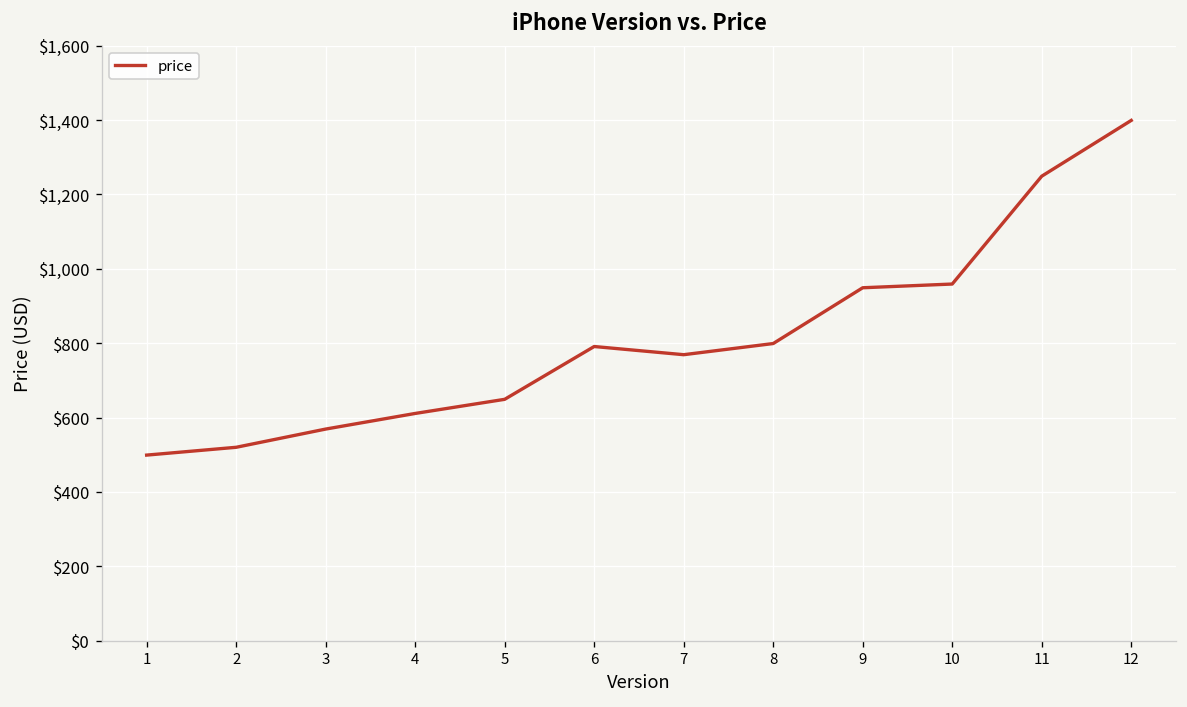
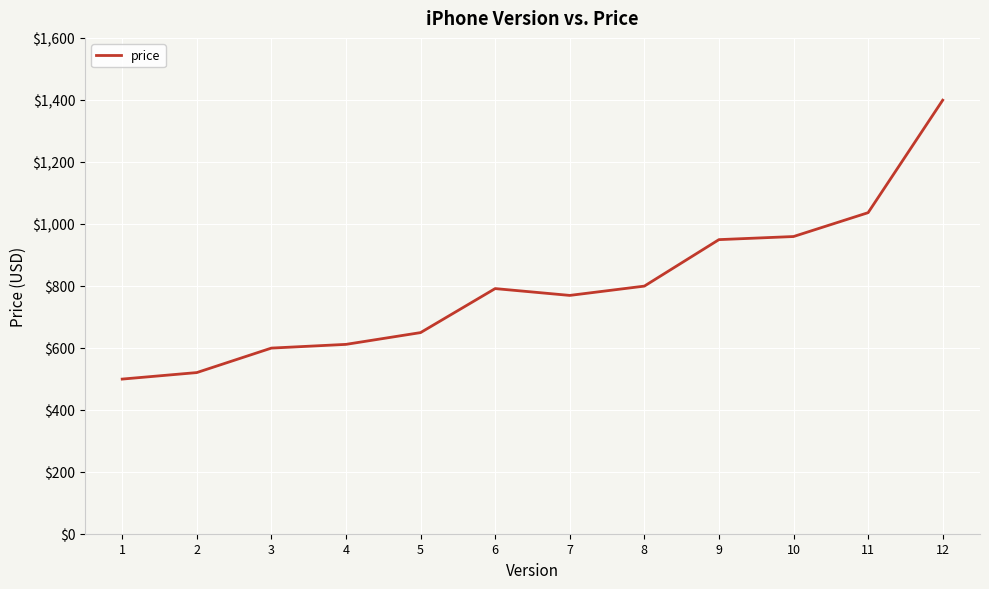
3: $570 -> $600
11: $1,250 -> $1,040
